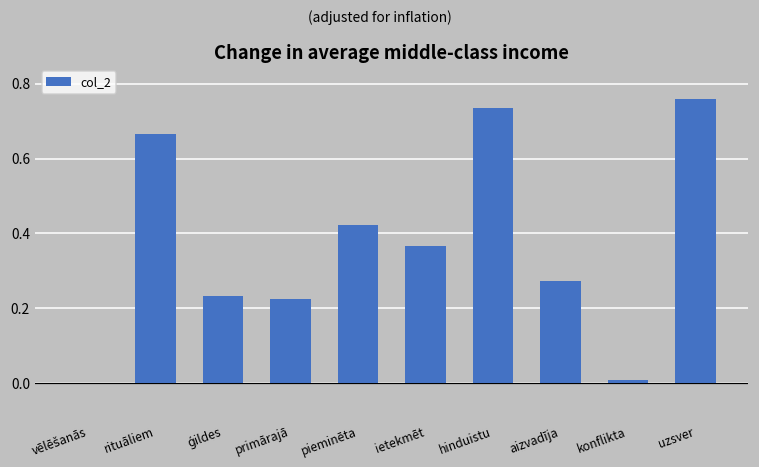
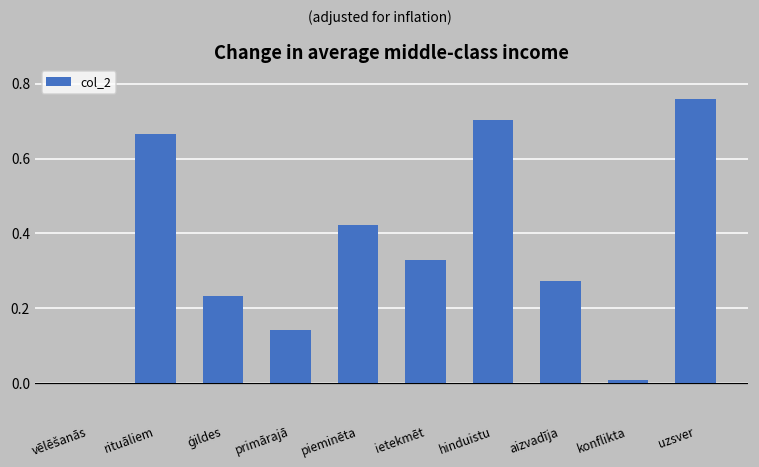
primārajā: 0.23 -> 0.14
ietekmēt: 0.36 -> 0.33
hinduistu: 0.73 -> 0.70
